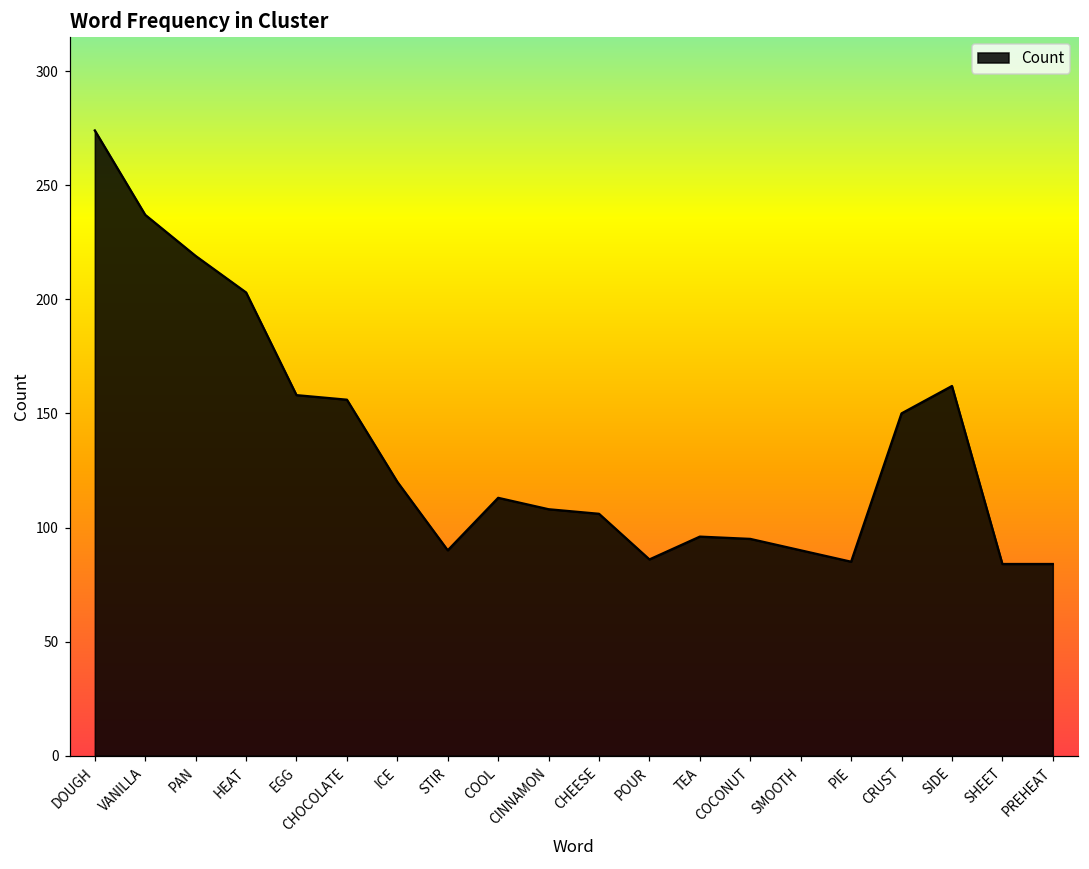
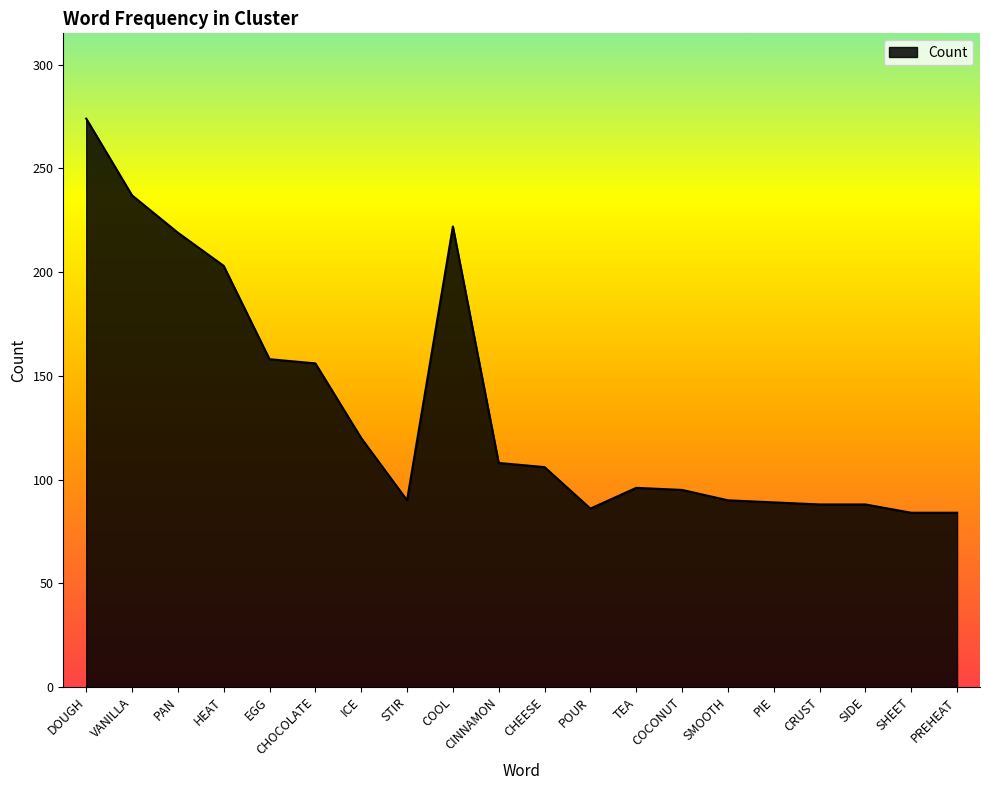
COOL: 113 -> 222
PIE: 85 -> 89
CRUST: 150 -> 88
SIDE: 162 -> 88
